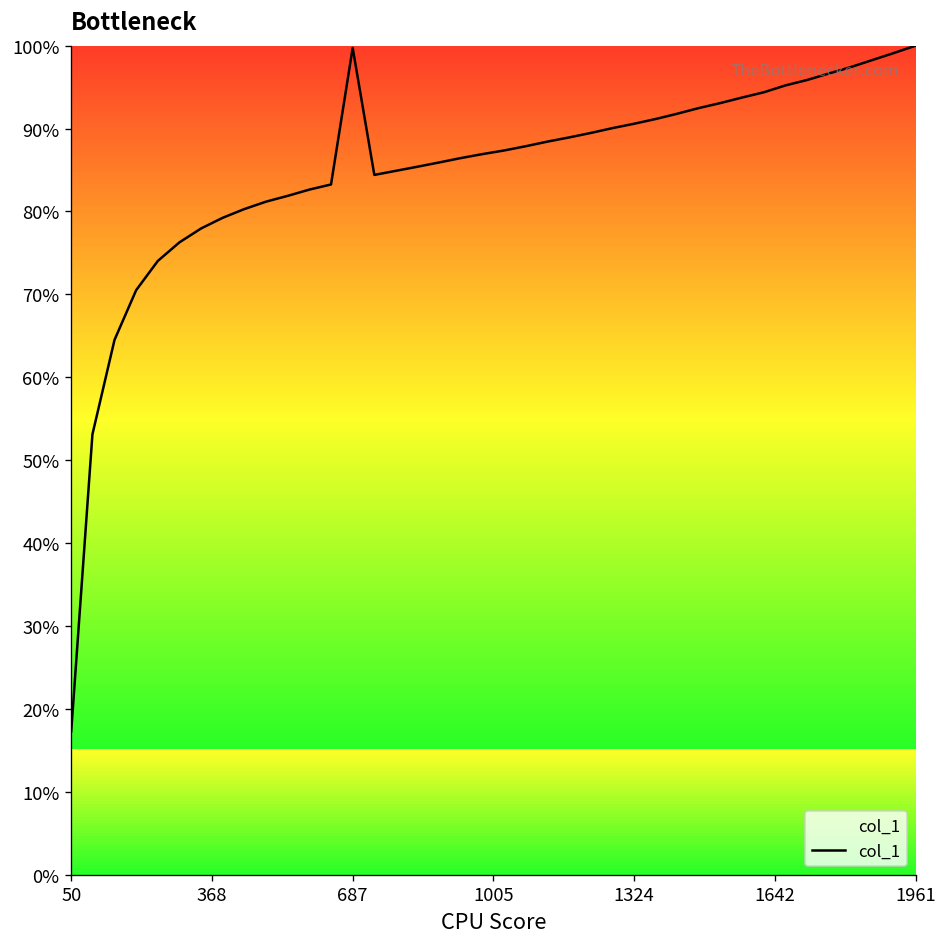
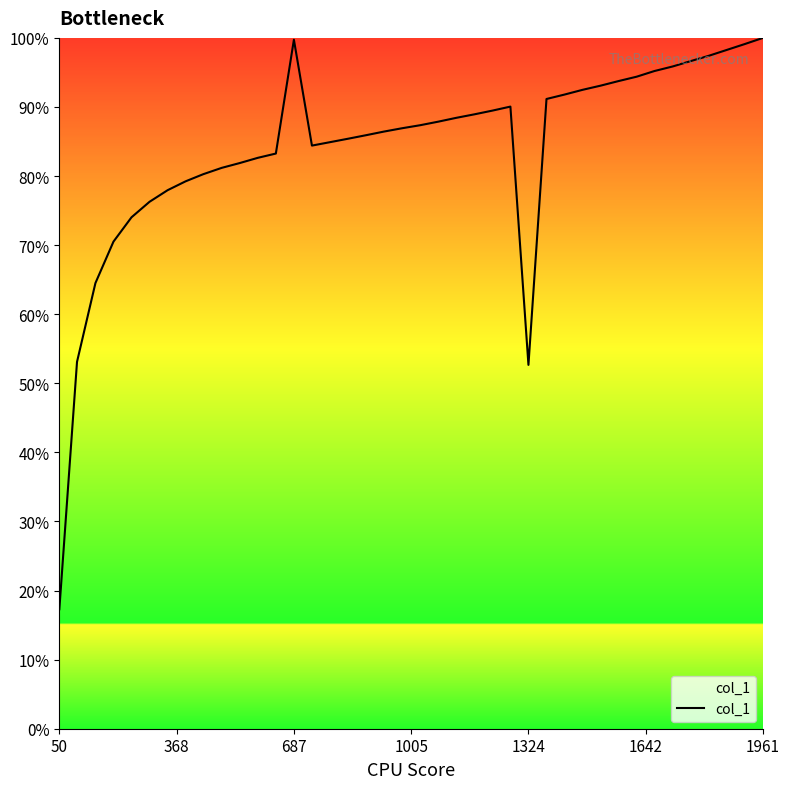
1324: 91% -> 53%
